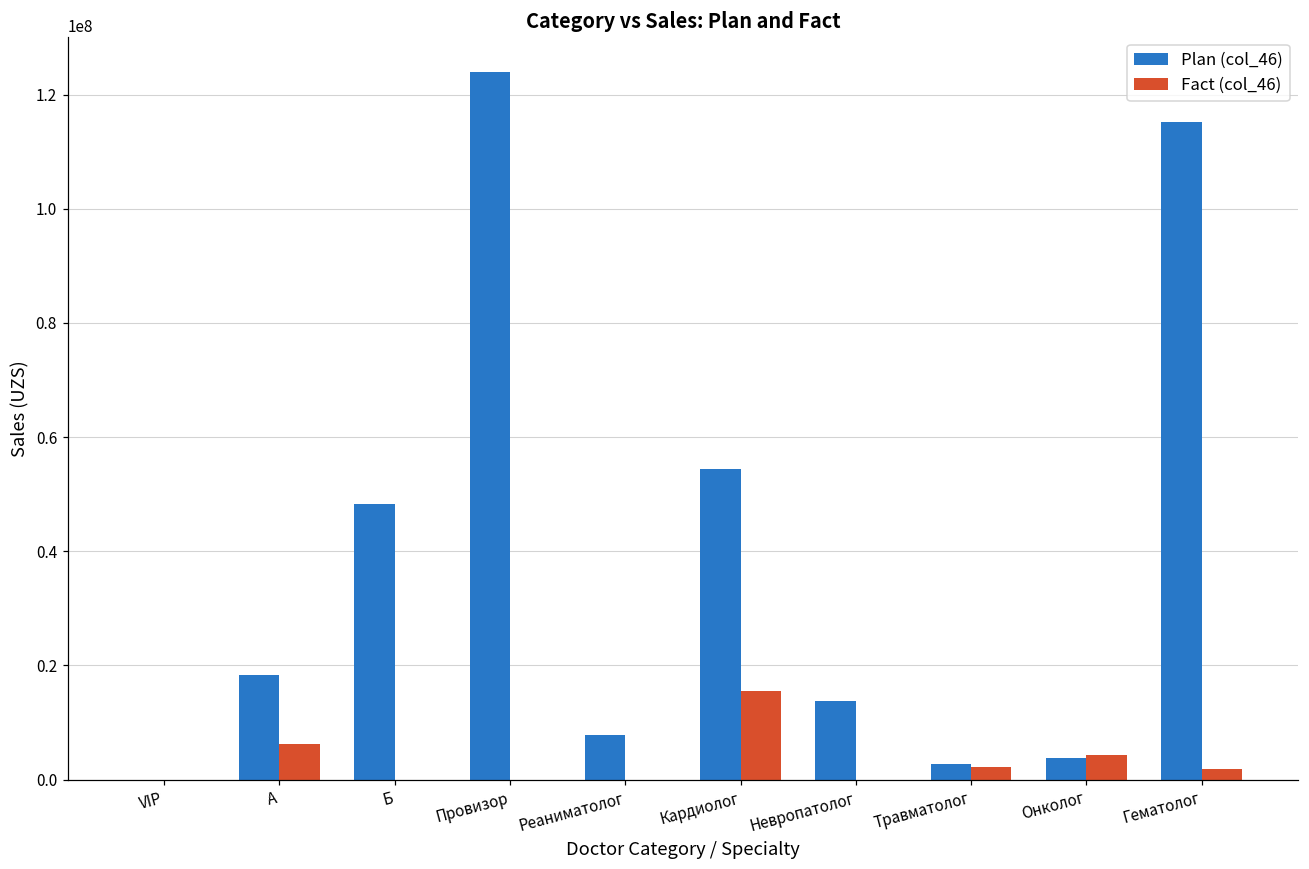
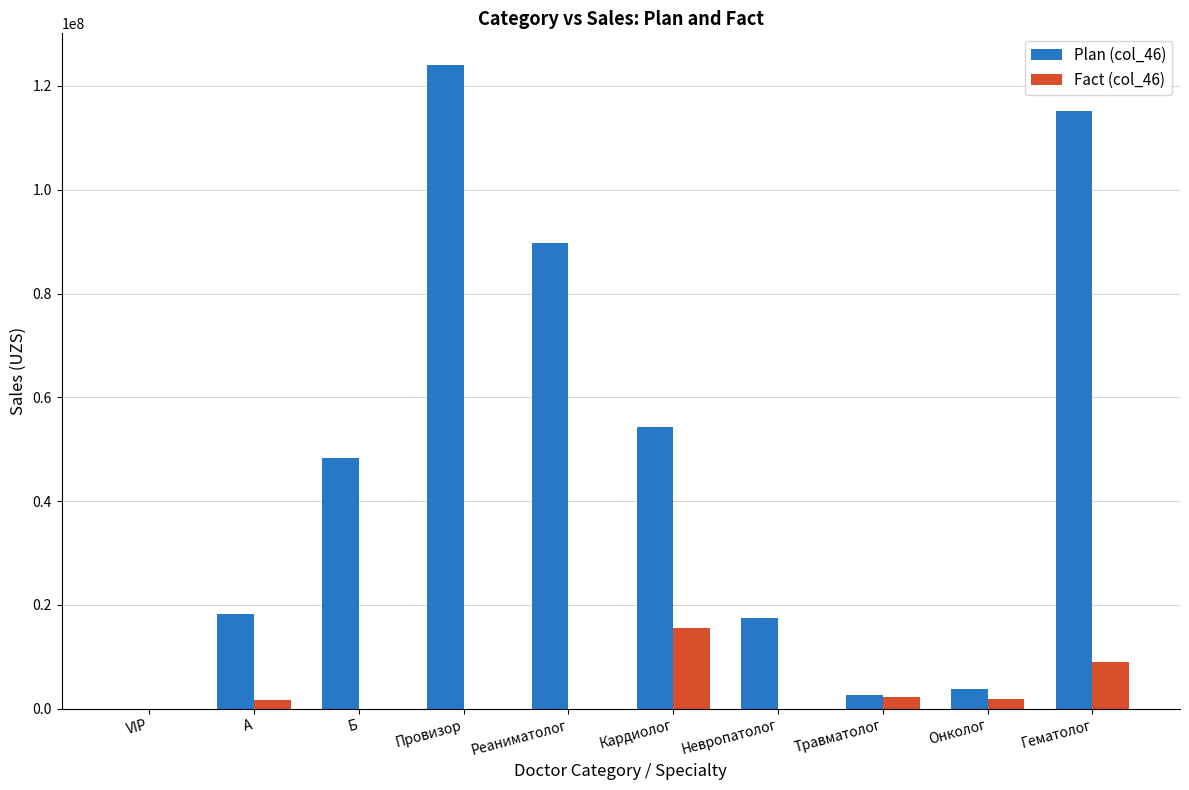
Fact (col_46), A: 6000000 -> 2000000
Plan (col_46), Реаниматолог: 8000000 -> 90000000
Plan (col_46), Невропатолог: 14000000 -> 17000000
Fact (col_46), Онколог: 4000000 -> 2000000
Fact (col_46), Гематолог: 2000000 -> 9000000
